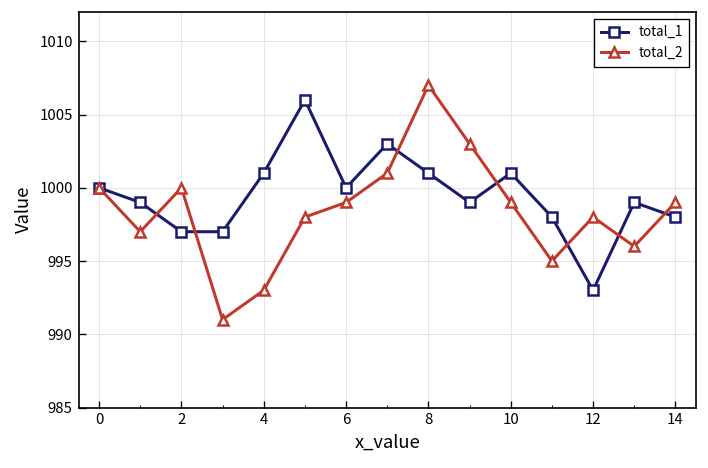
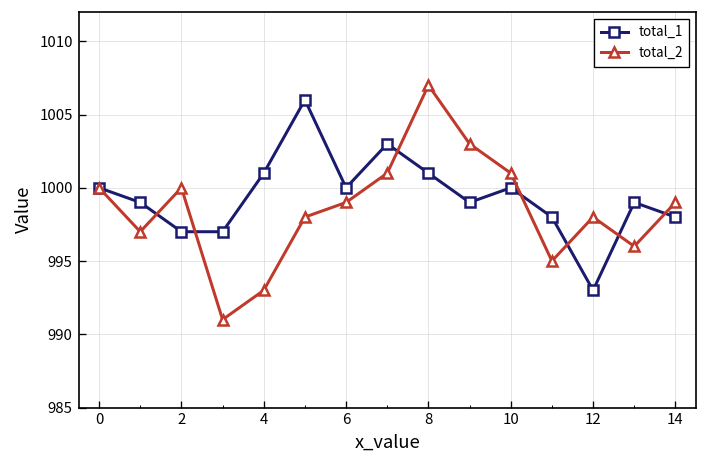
total_1, 10: 1001 -> 1000
total_2, 10: 999 -> 1001
